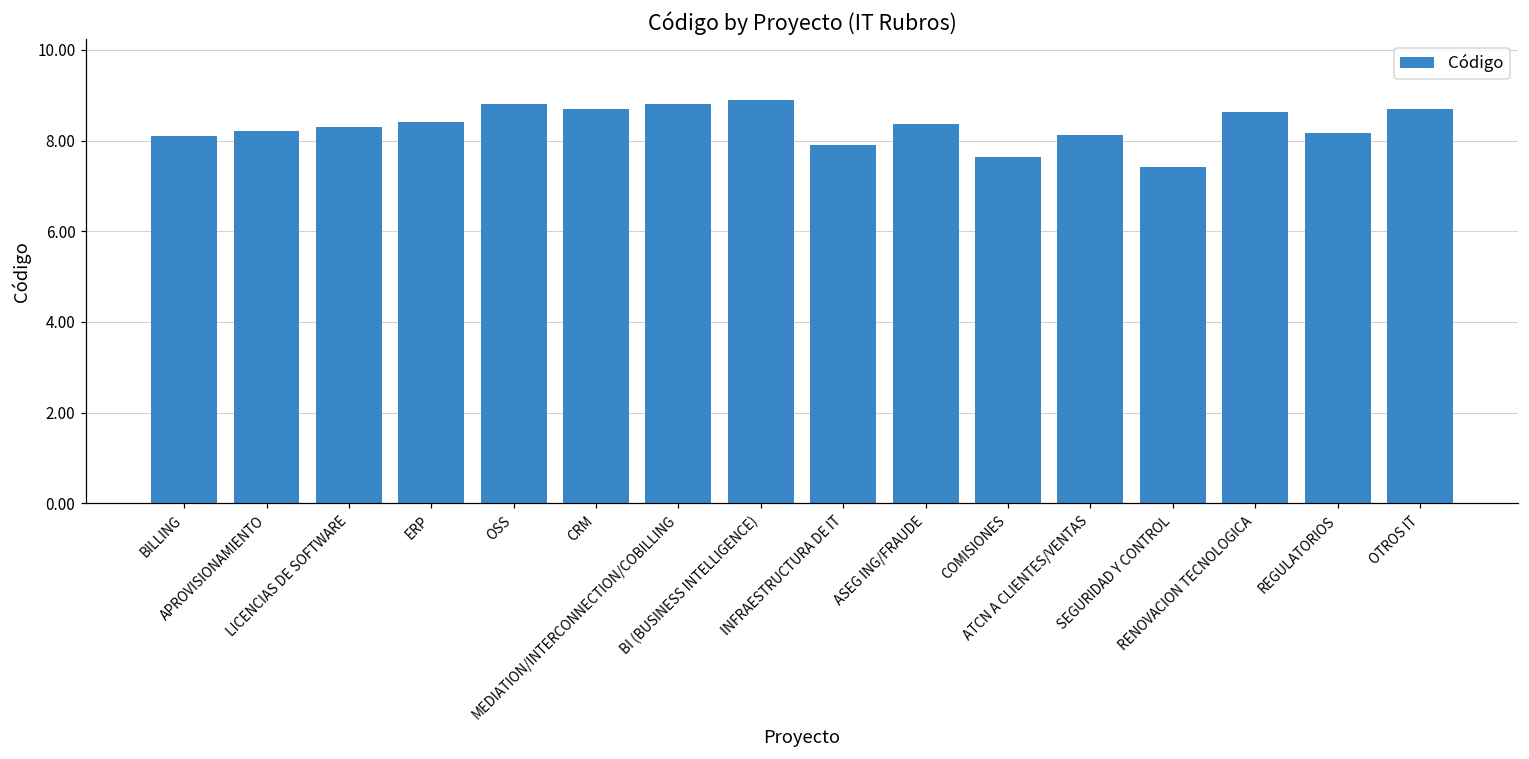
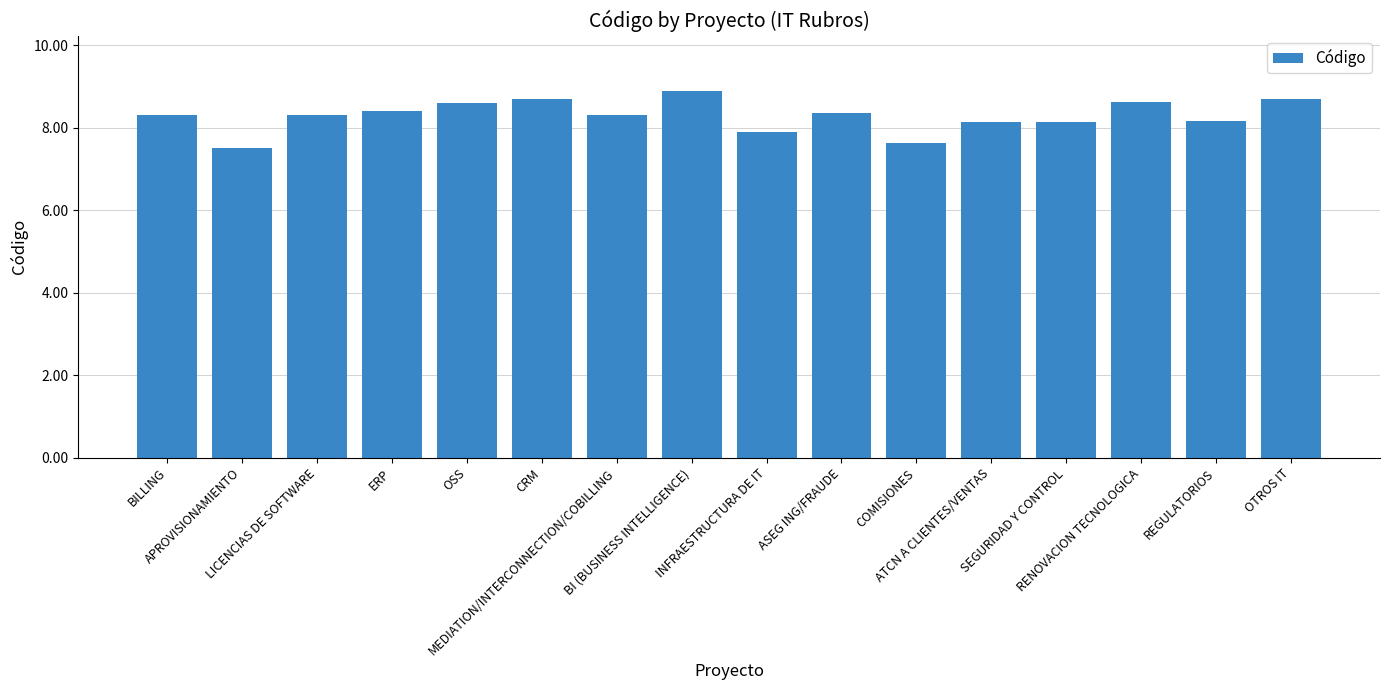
BILLING: 8.1 -> 8.3
APROVISIONAMIENTO: 8.2 -> 7.5
OSS: 8.8 -> 8.6
MEDIATION/INTERCONNECTION/COBILLING: 8.8 -> 8.3
SEGURIDAD Y CONTROL: 7.4 -> 8.1
